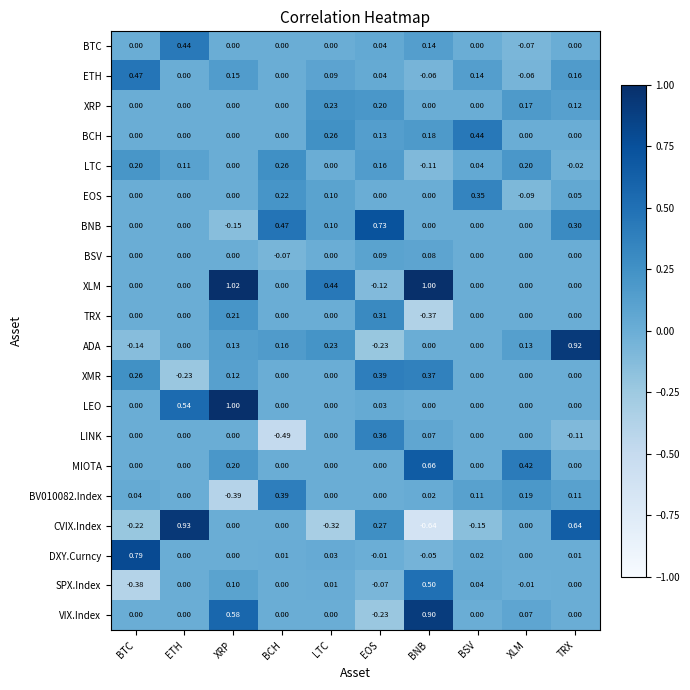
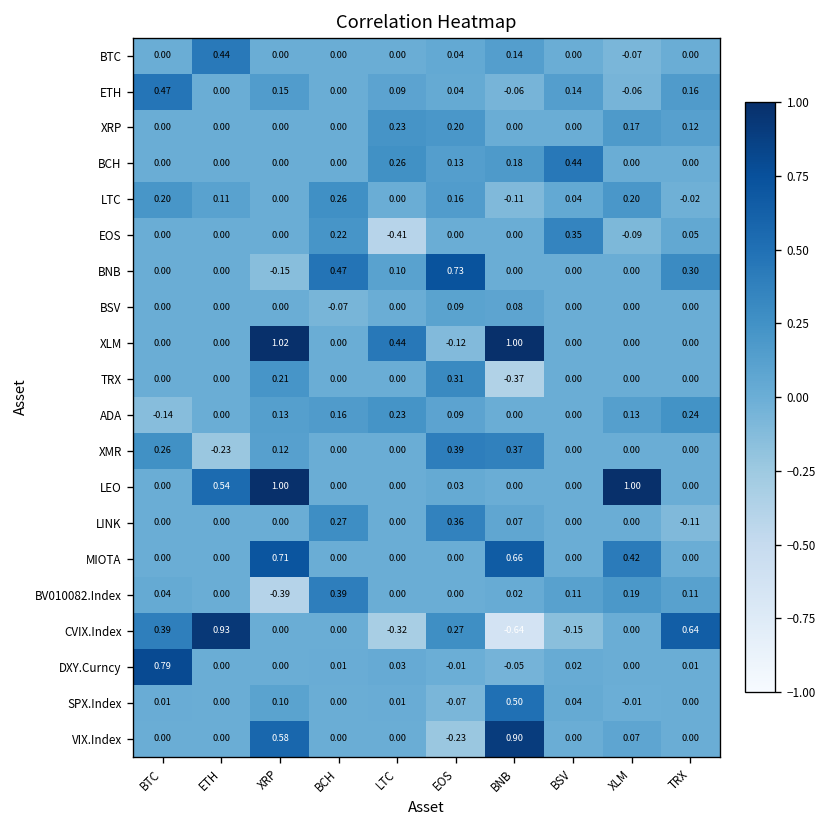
EOS, LTC: 0.10 -> -0.41
ADA, EOS: -0.23 -> 0.09
ADA, TRX: 0.92 -> 0.24
LEO, XLM: 0.00 -> 1.00
LINK, BCH: -0.49 -> 0.27
MIOTA, XRP: 0.20 -> 0.71
CVIX.Index, BTC: -0.22 -> 0.39
SPX.Index, BTC: -0.38 -> 0.01
